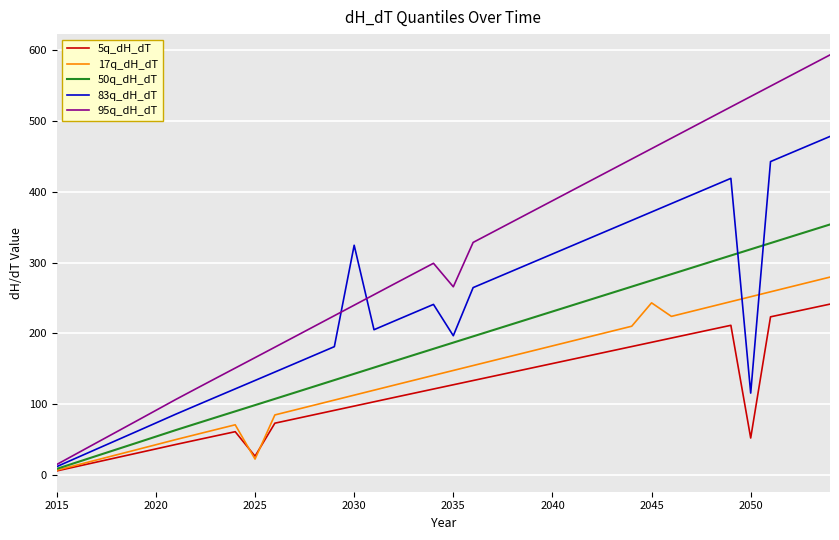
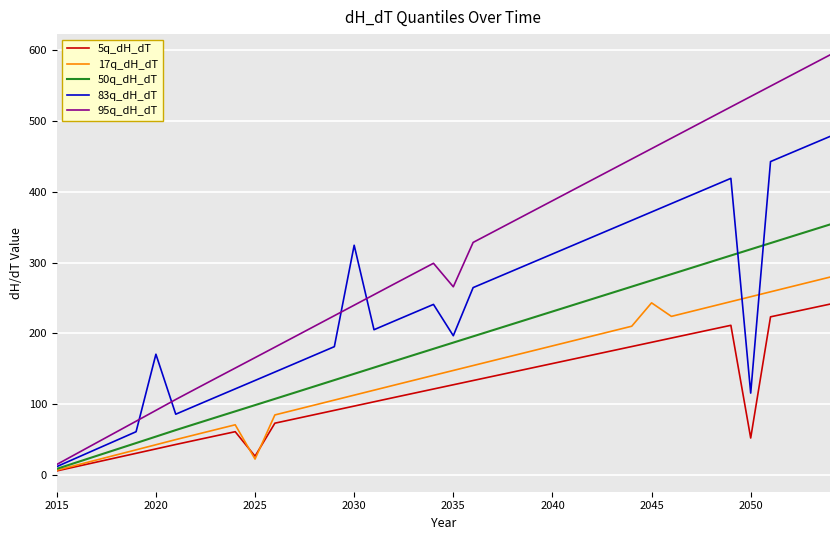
83q_dH_dT, 2020: 70 -> 170
